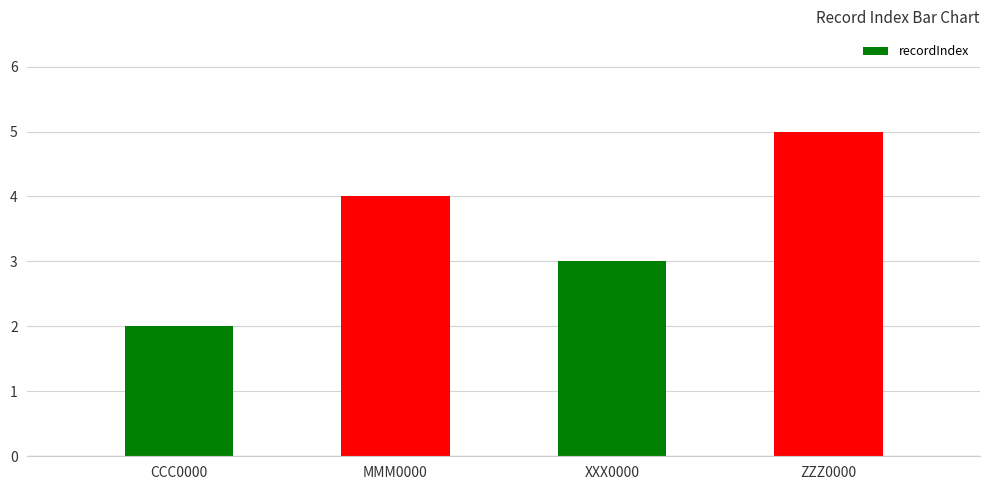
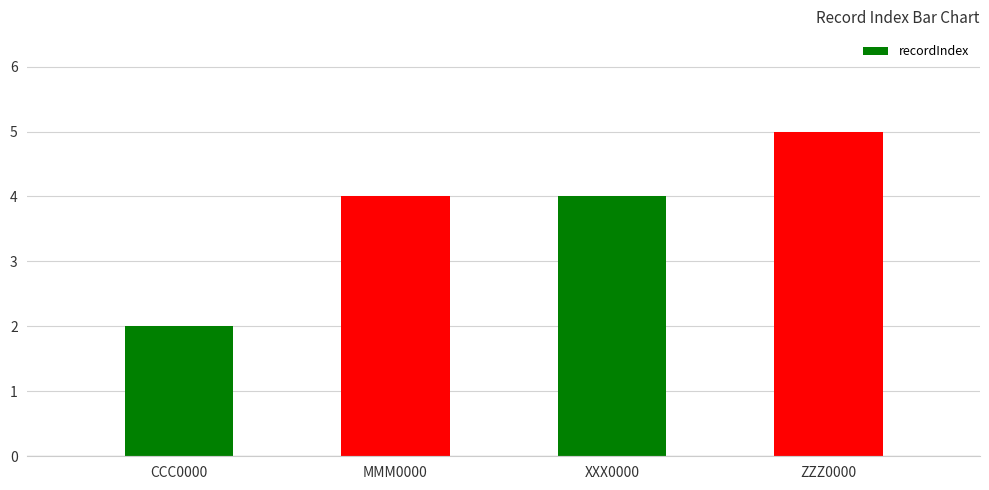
XXX0000: 3 -> 4
